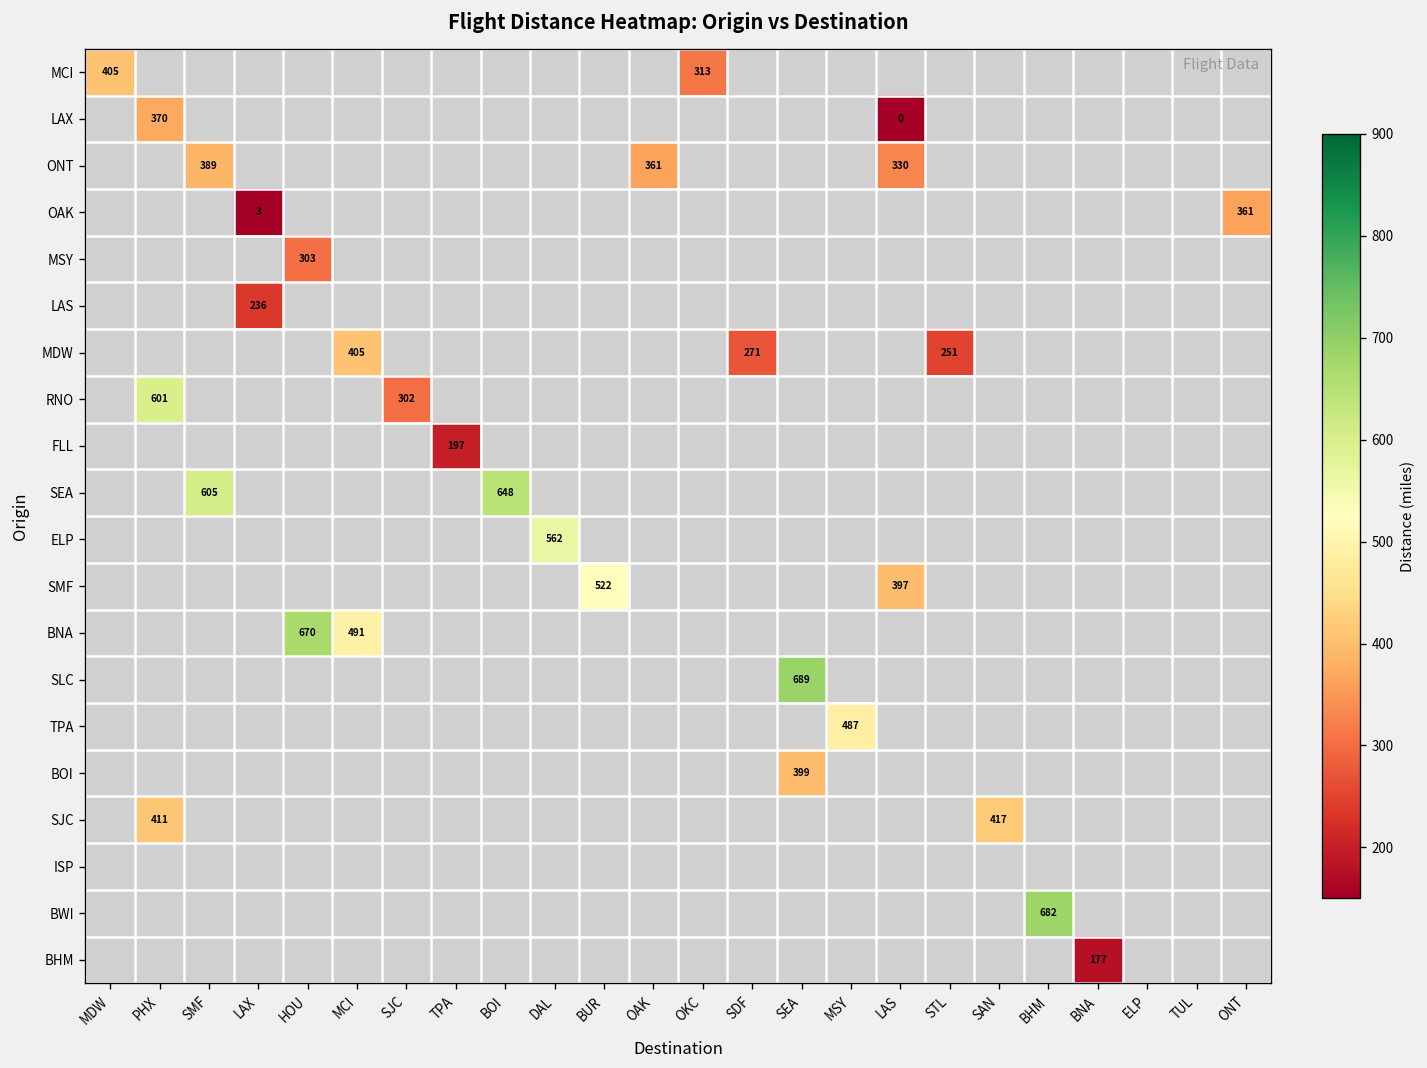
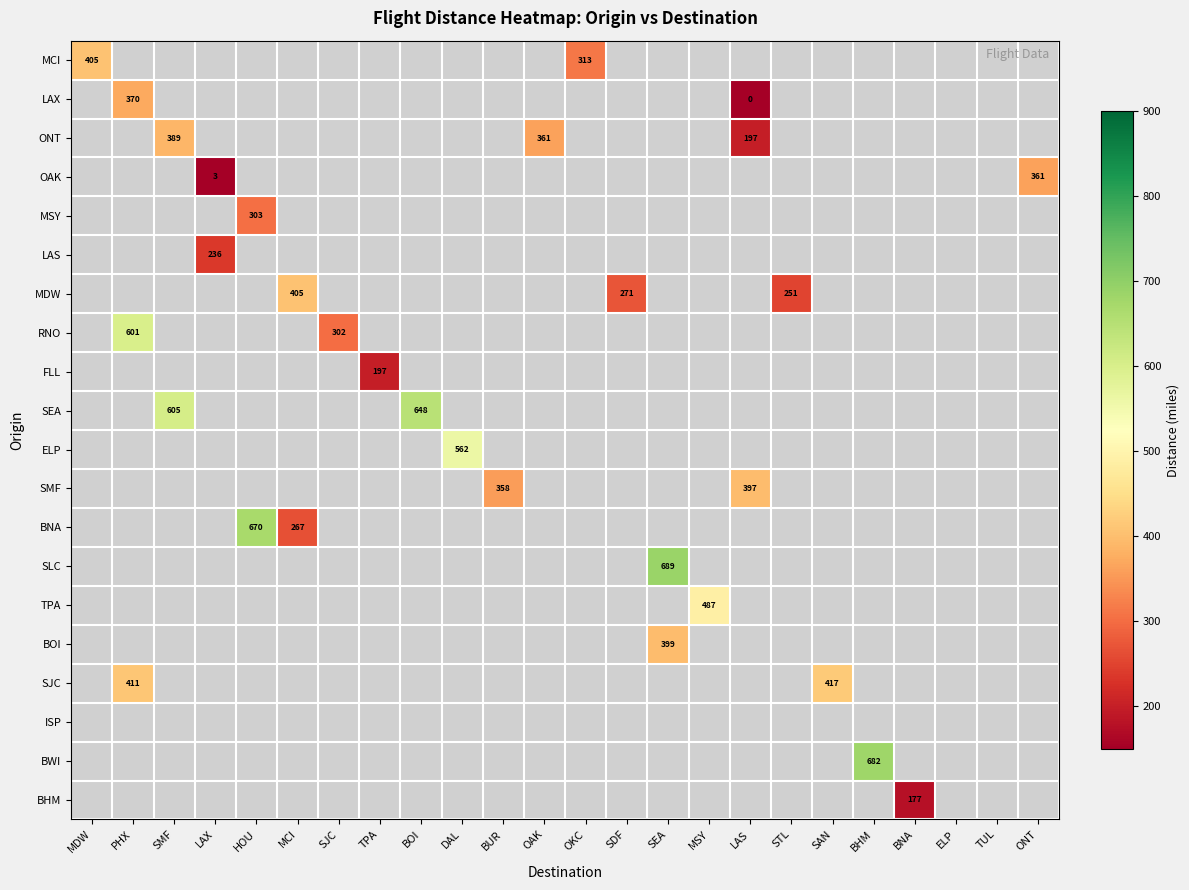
ONT, LAS: 330 -> 197
SMF, BUR: 522 -> 358
BNA, MCI: 491 -> 267
